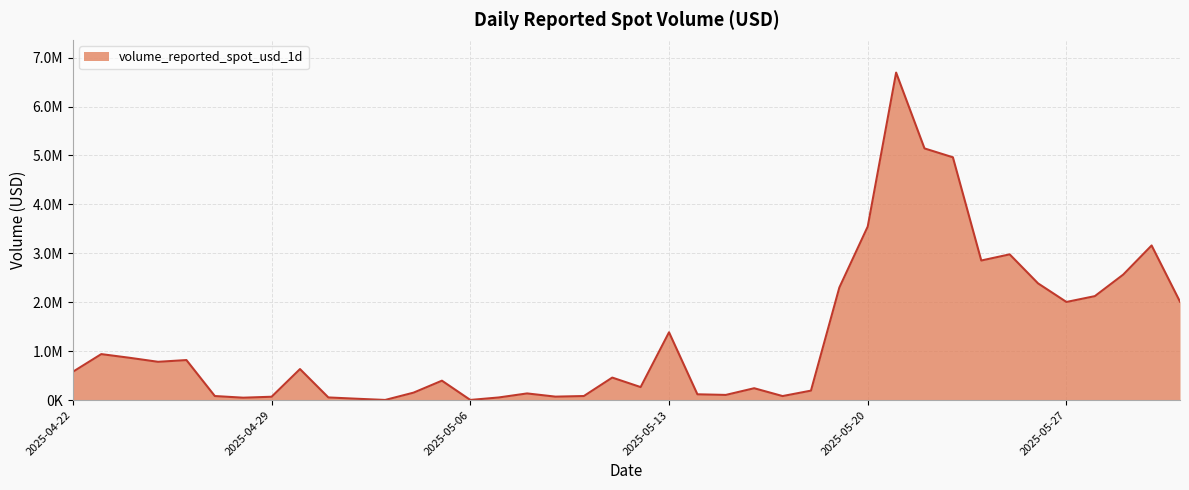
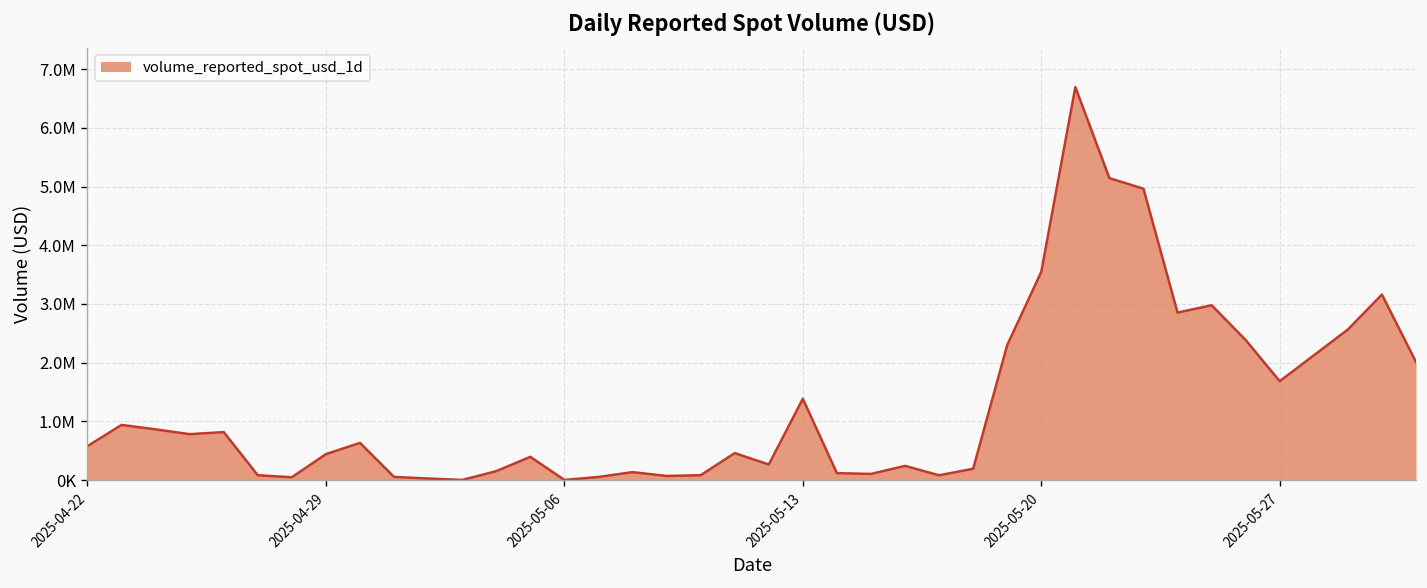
2025-04-29: 100000 -> 400000
2025-05-27: 2000000 -> 1700000
